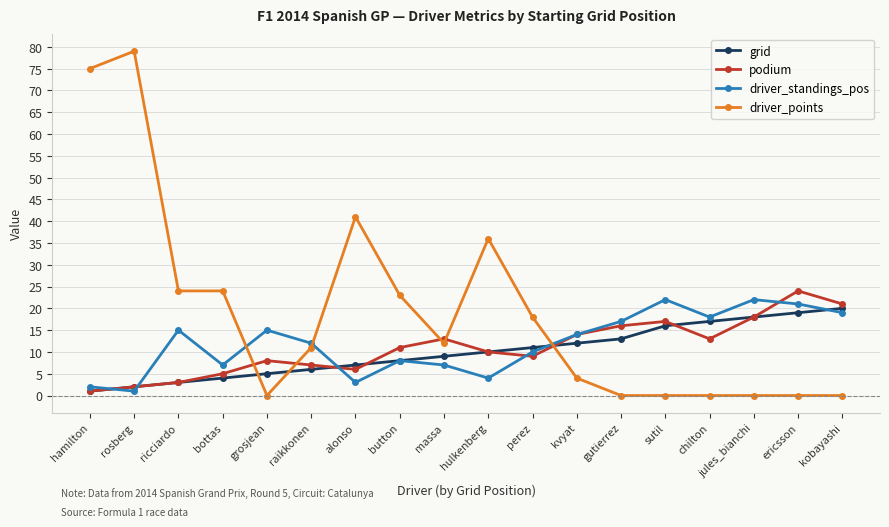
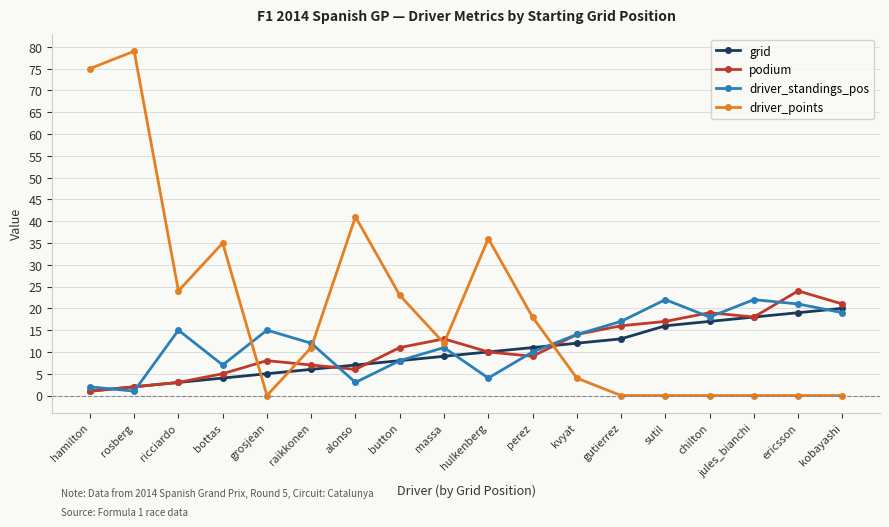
driver_points, bottas: 24 -> 35
driver_standings_pos, massa: 7 -> 11
podium, chilton: 13 -> 19
